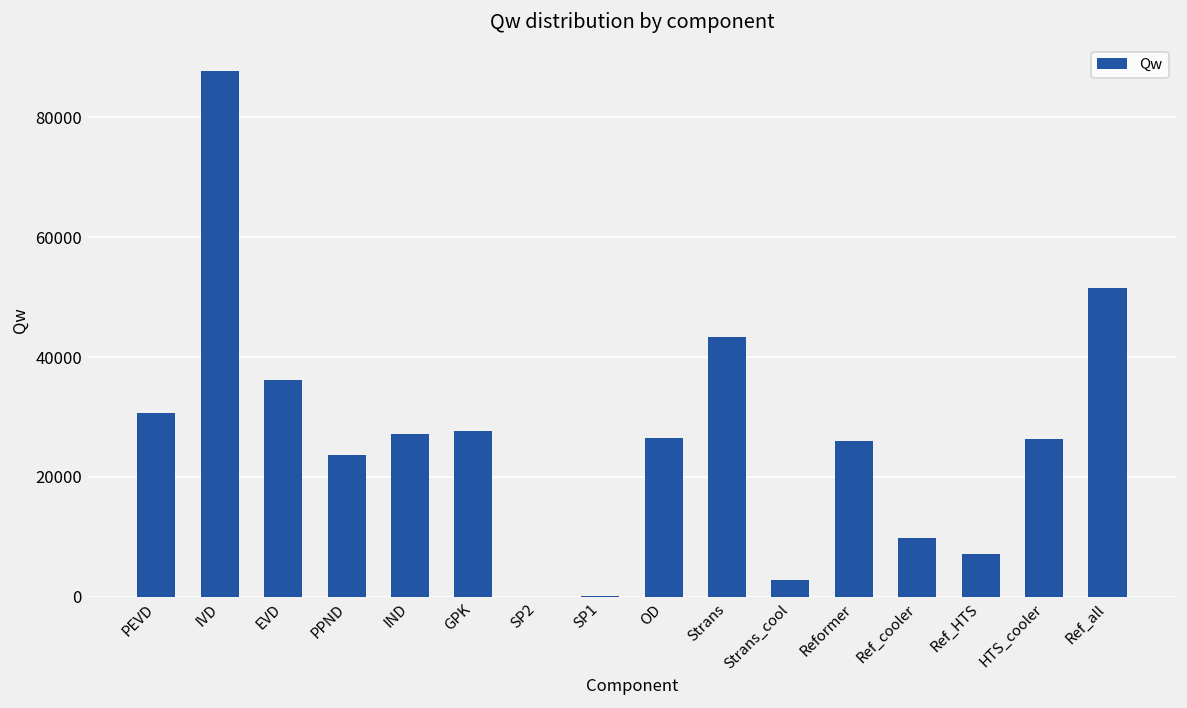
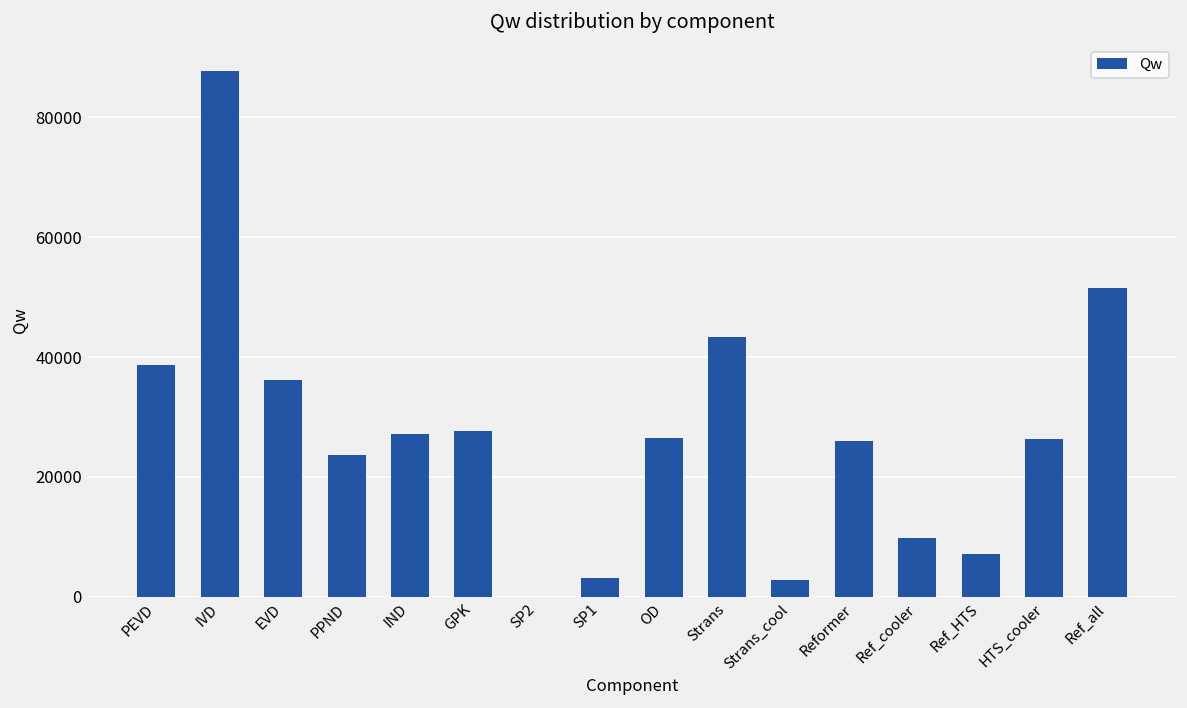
PEVD: 31000 -> 39000
SP1: 0 -> 3000
